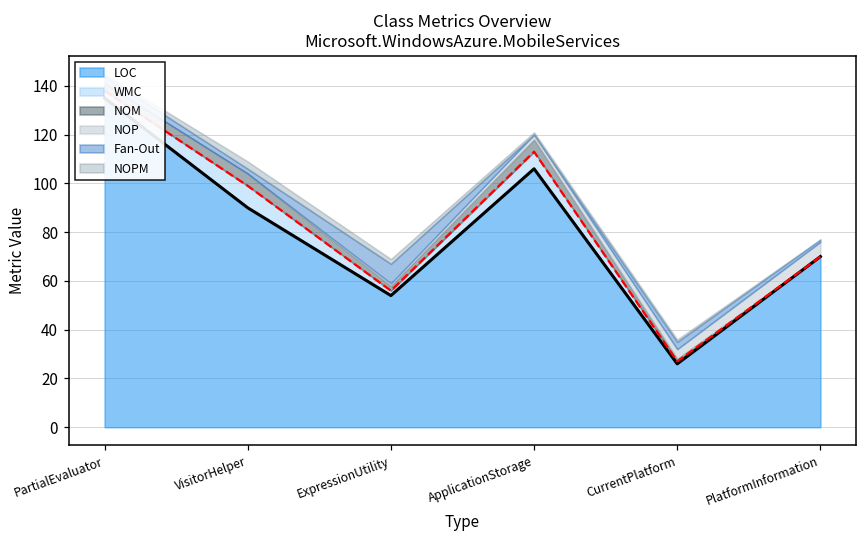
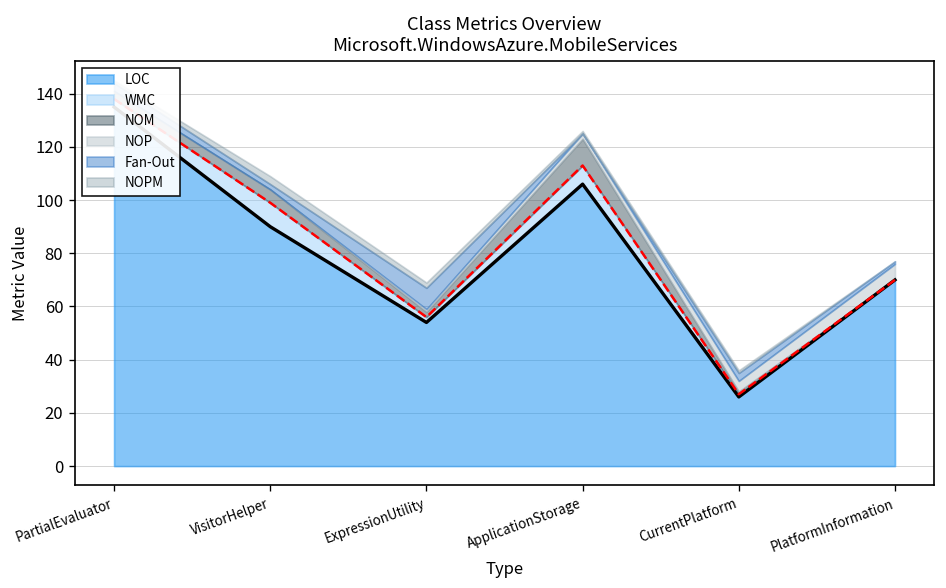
NOM, ApplicationStorage: 5 -> 10
